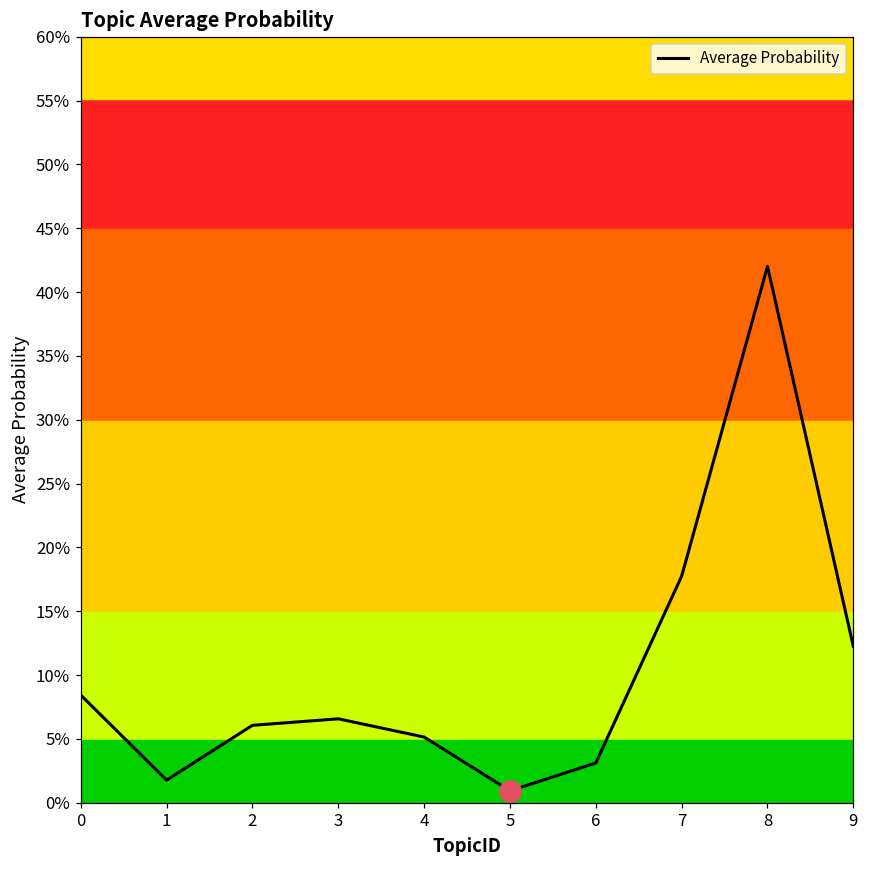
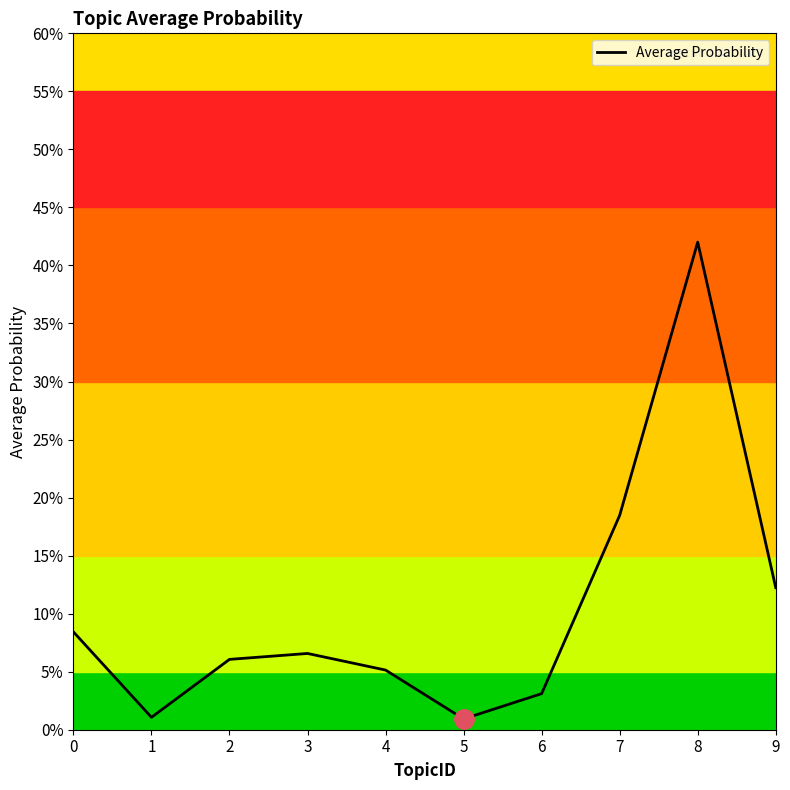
Average Probability, 1: 1.8% -> 1.1%
Average Probability, 7: 17.7% -> 18.5%
